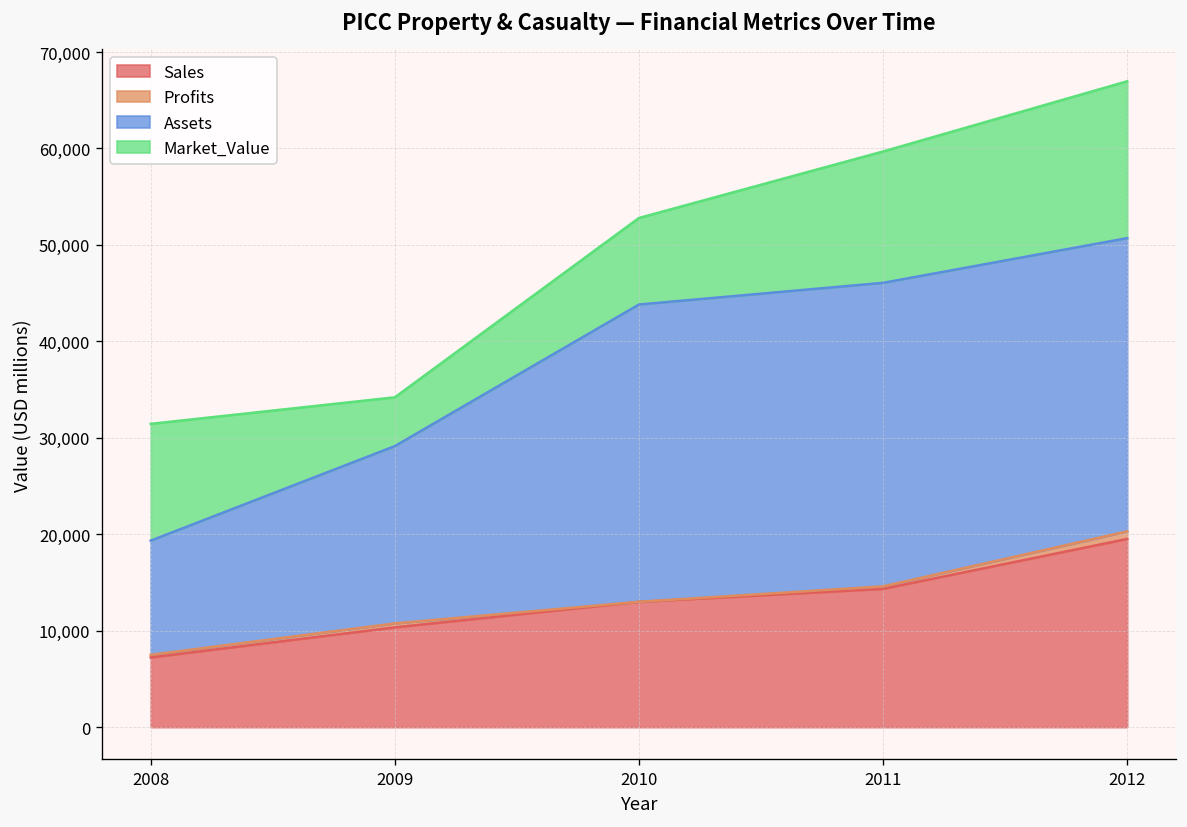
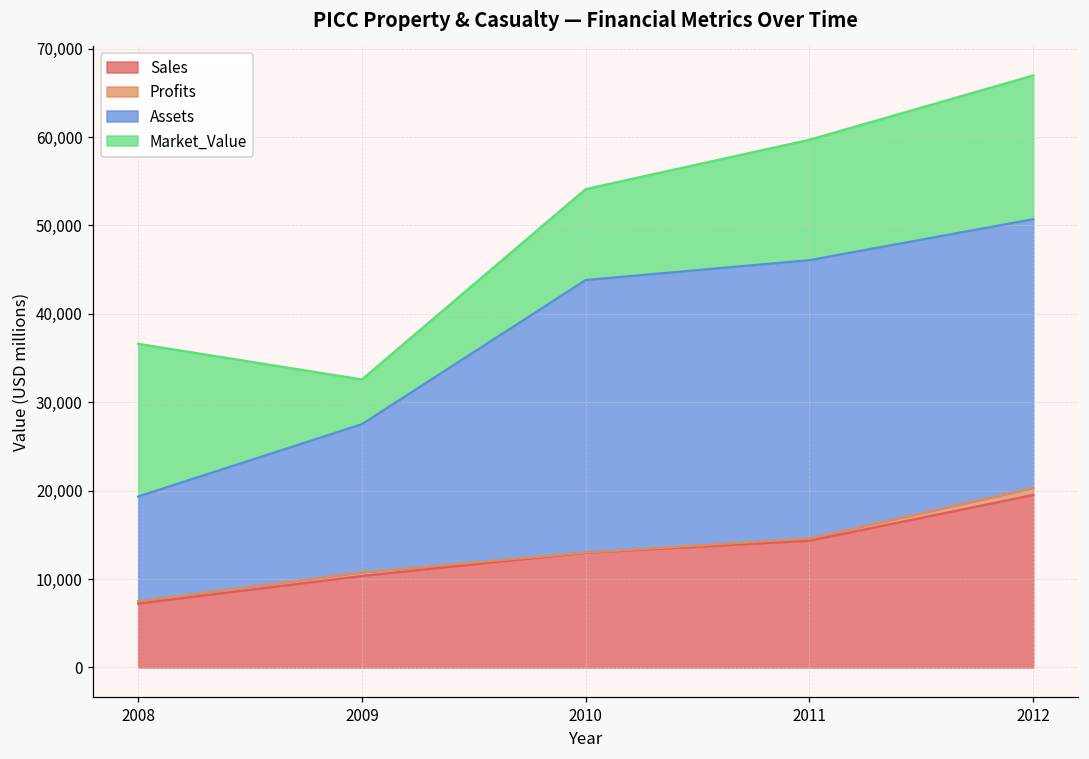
Market_Value, 2008: 12,000 -> 17,000
Assets, 2009: 18,000 -> 17,000
Market_Value, 2010: 9,000 -> 10,000
